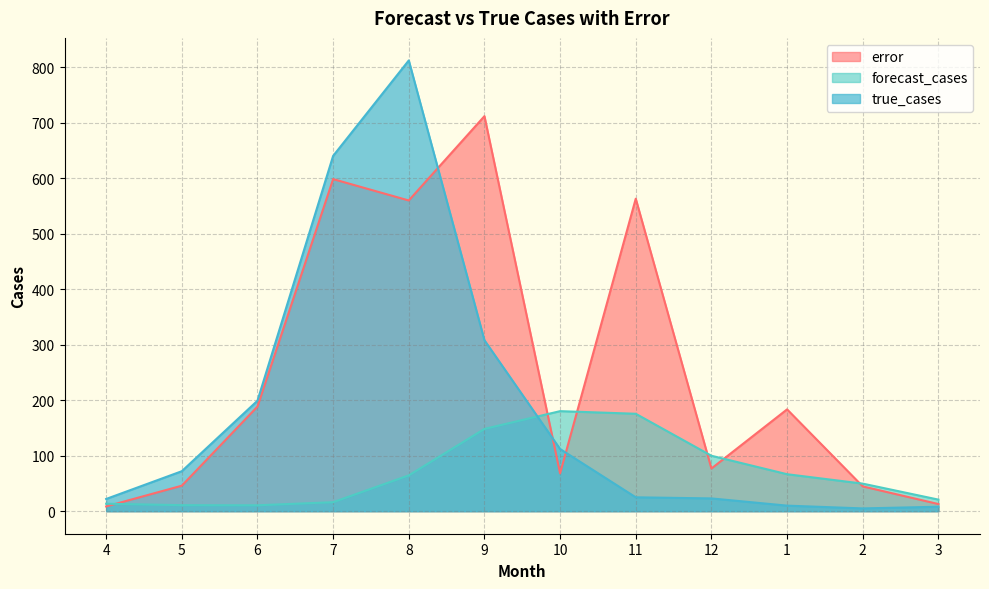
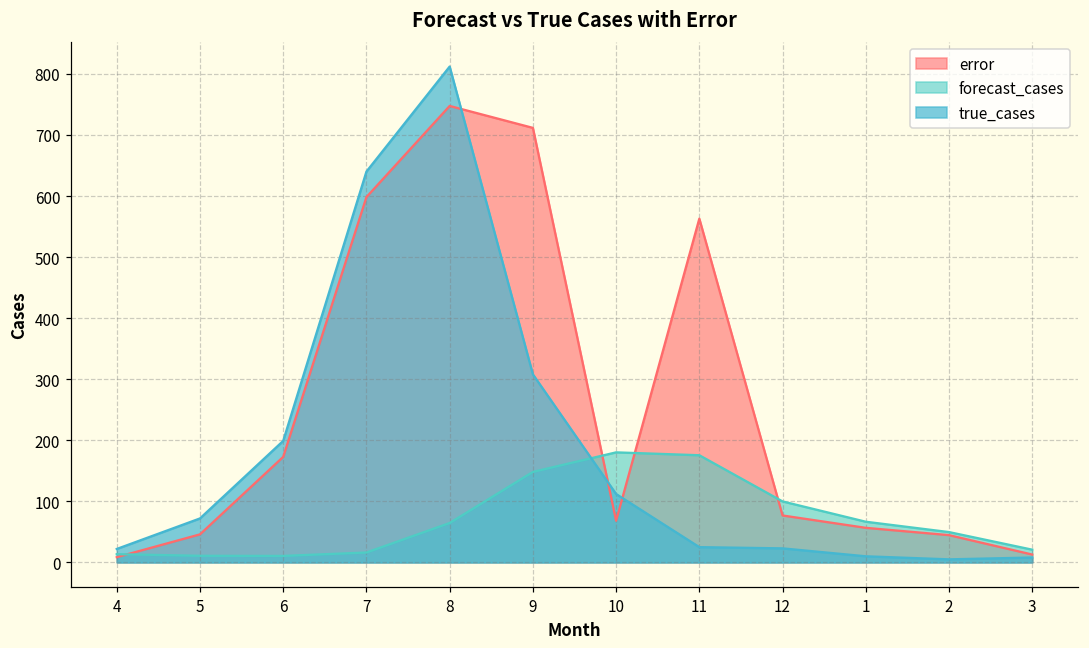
error, 6: 190 -> 170
error, 8: 560 -> 750
error, 1: 180 -> 60
